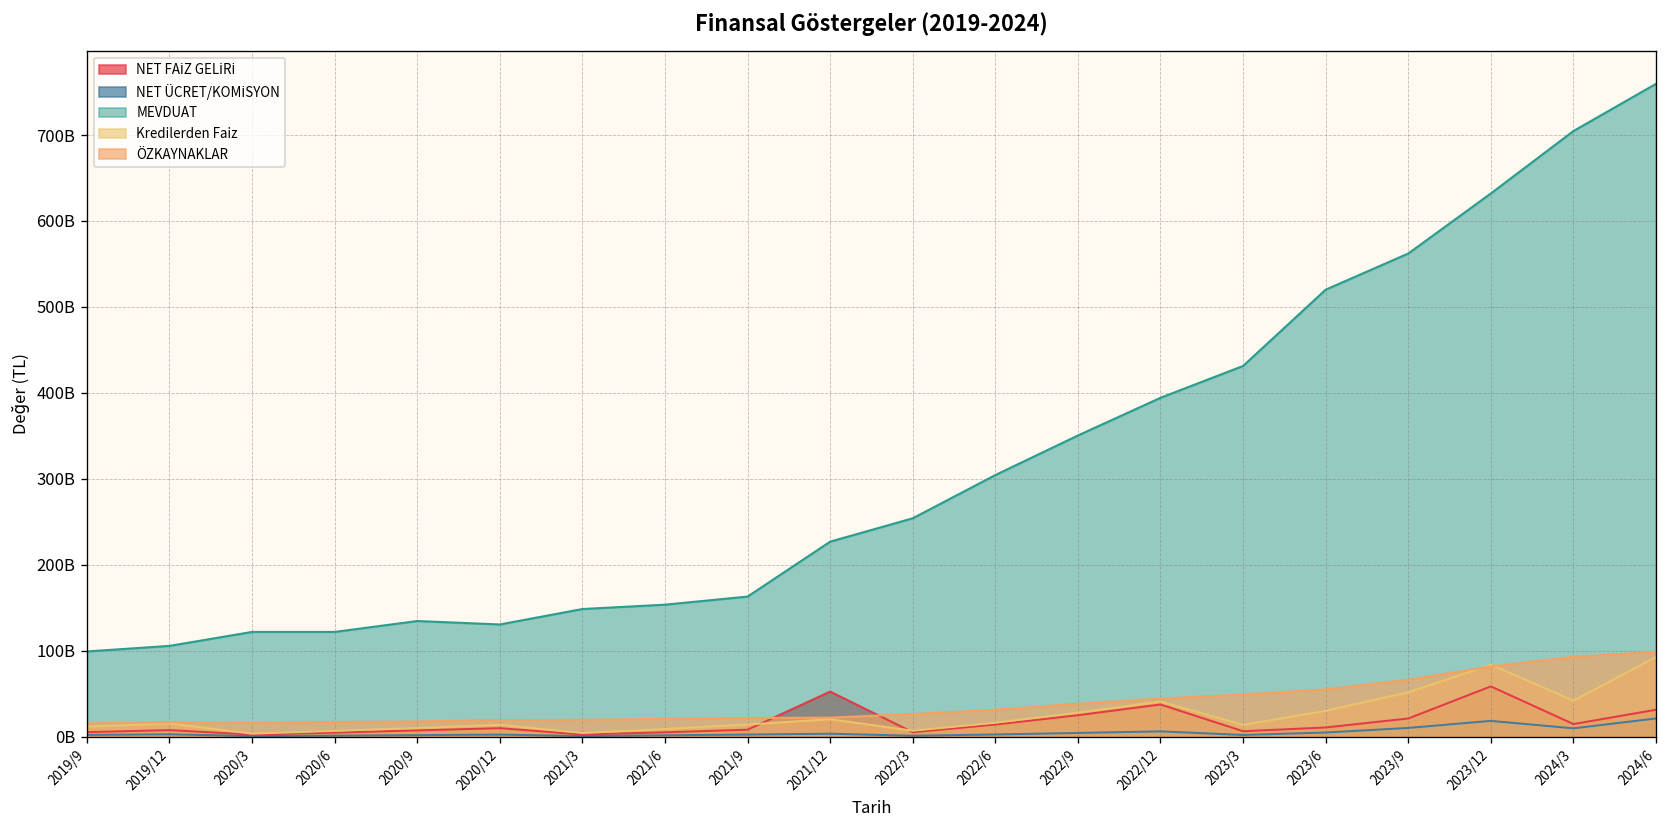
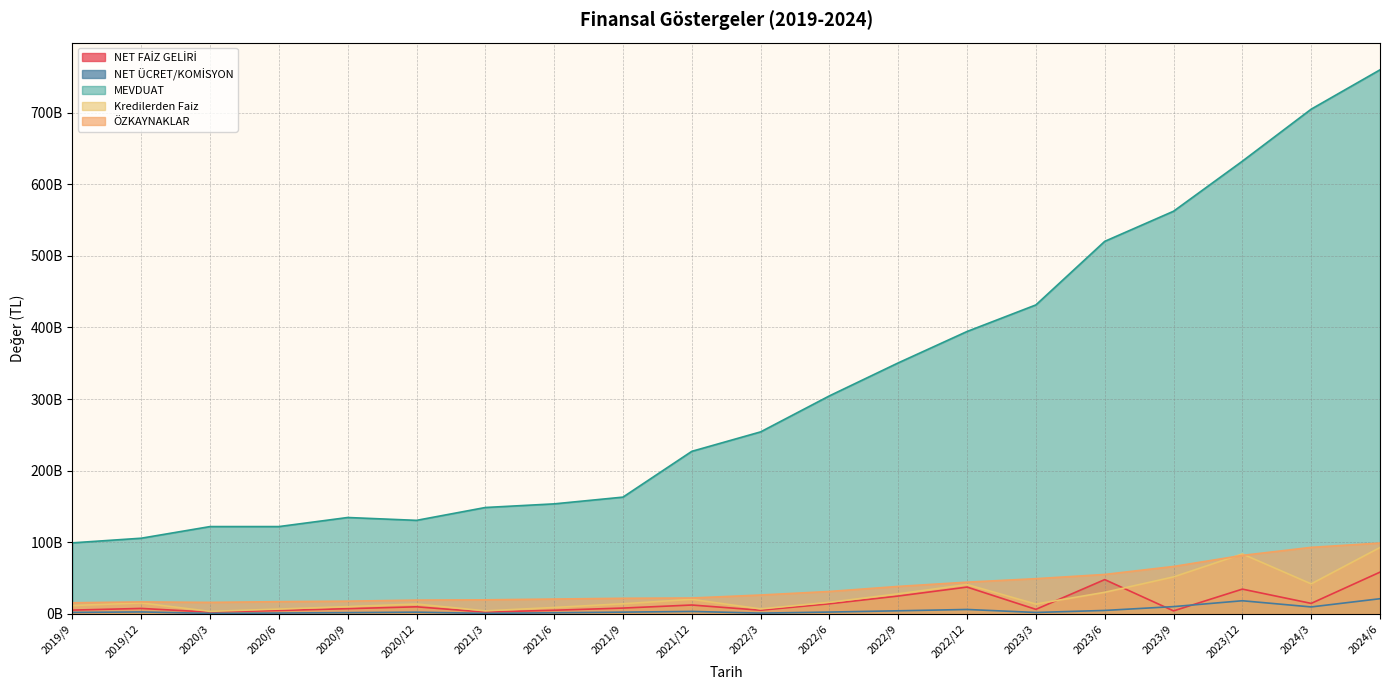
NET FAİZ GELİRİ, 2021/12: 50000000000 -> 10000000000
NET FAİZ GELİRİ, 2023/6: 10000000000 -> 50000000000
NET FAİZ GELİRİ, 2023/9: 20000000000 -> 0
NET FAİZ GELİRİ, 2023/12: 60000000000 -> 30000000000
NET FAİZ GELİRİ, 2024/6: 30000000000 -> 60000000000
